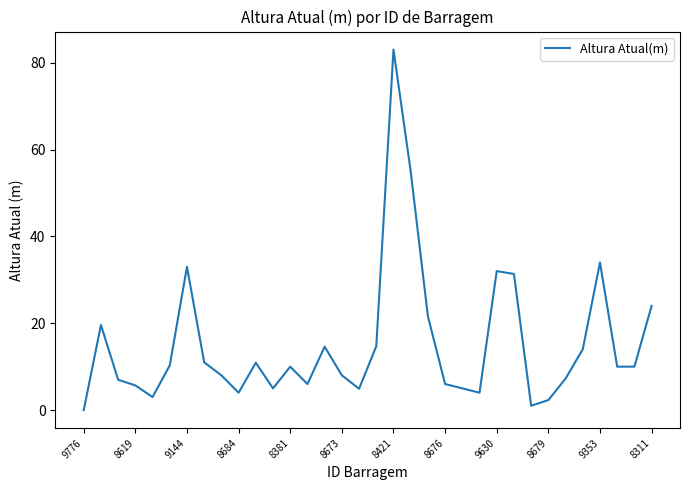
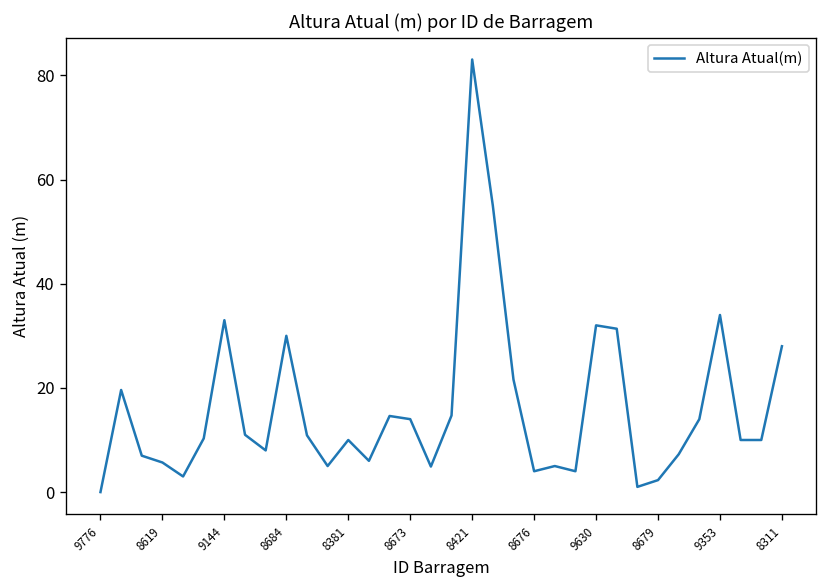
8684: 4 -> 30
8673: 8 -> 14
8676: 6 -> 4
8311: 24 -> 28
